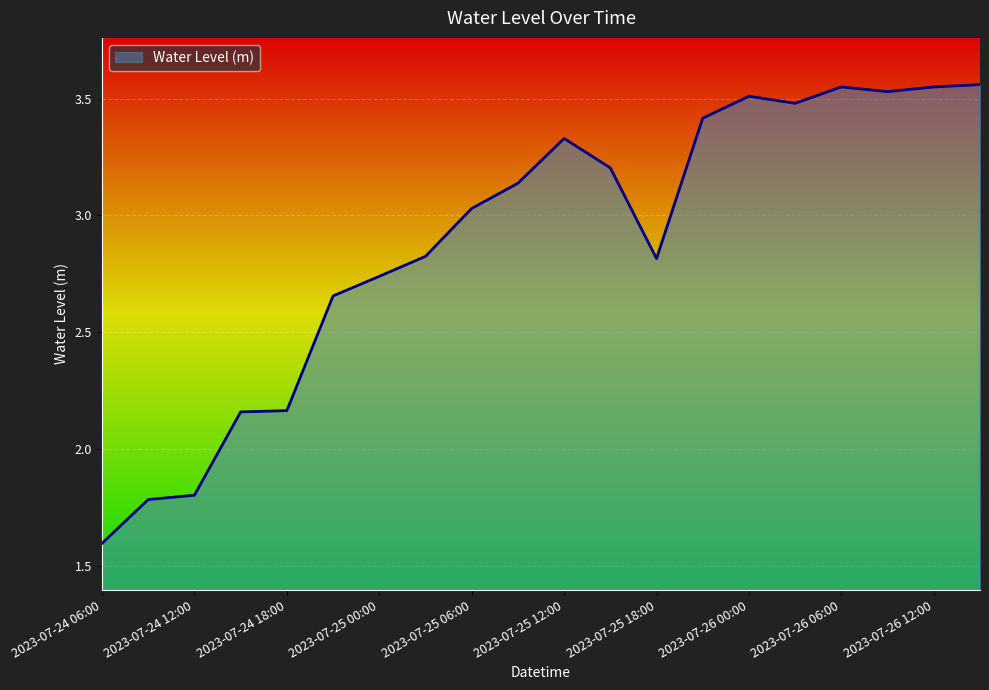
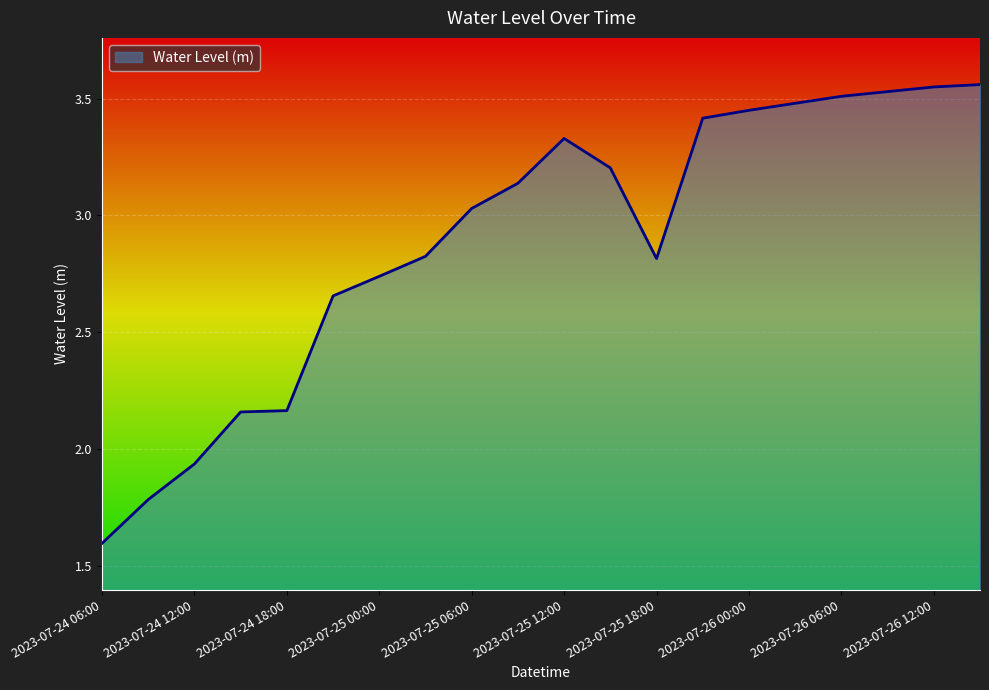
2023-07-24 12:00: 1.80 -> 1.94
2023-07-26 00:00: 3.51 -> 3.45
2023-07-26 06:00: 3.55 -> 3.51
